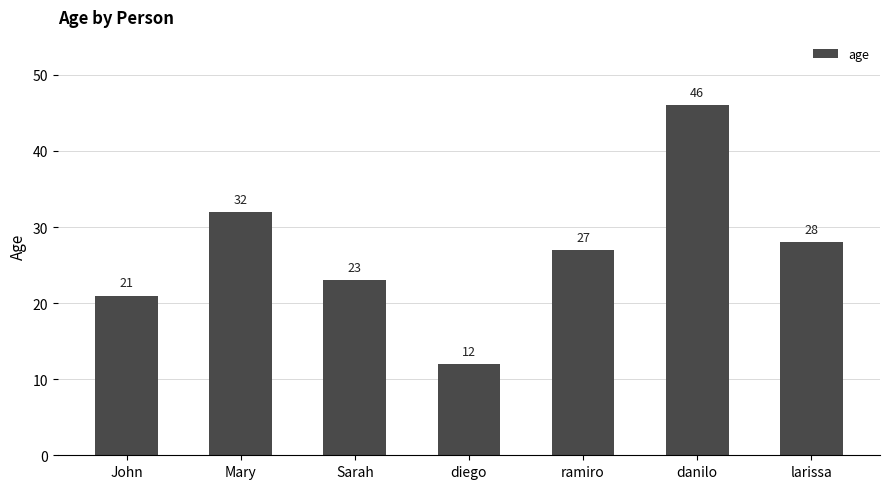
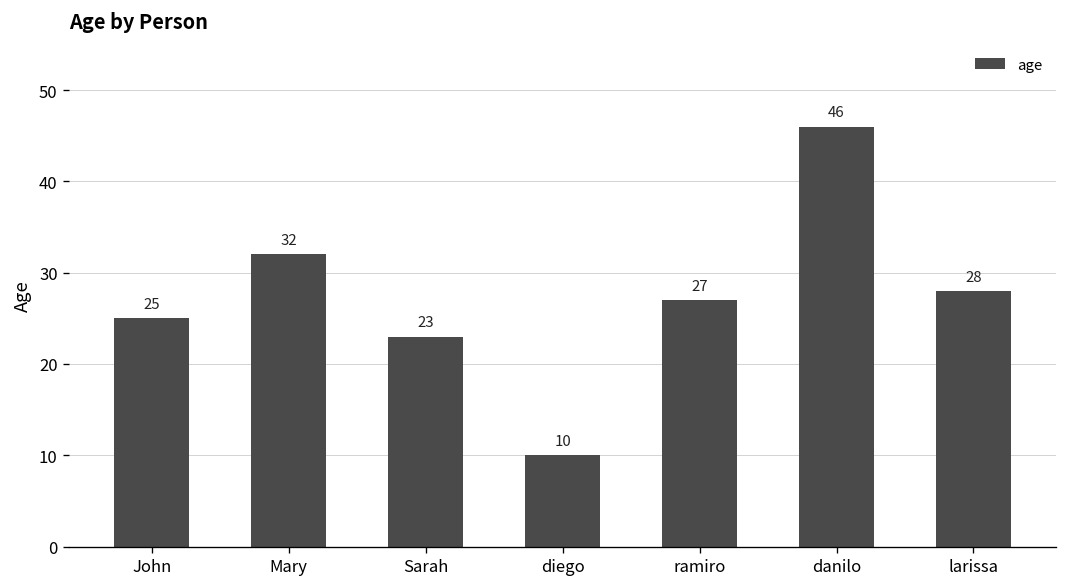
John: 21 -> 25
diego: 12 -> 10
